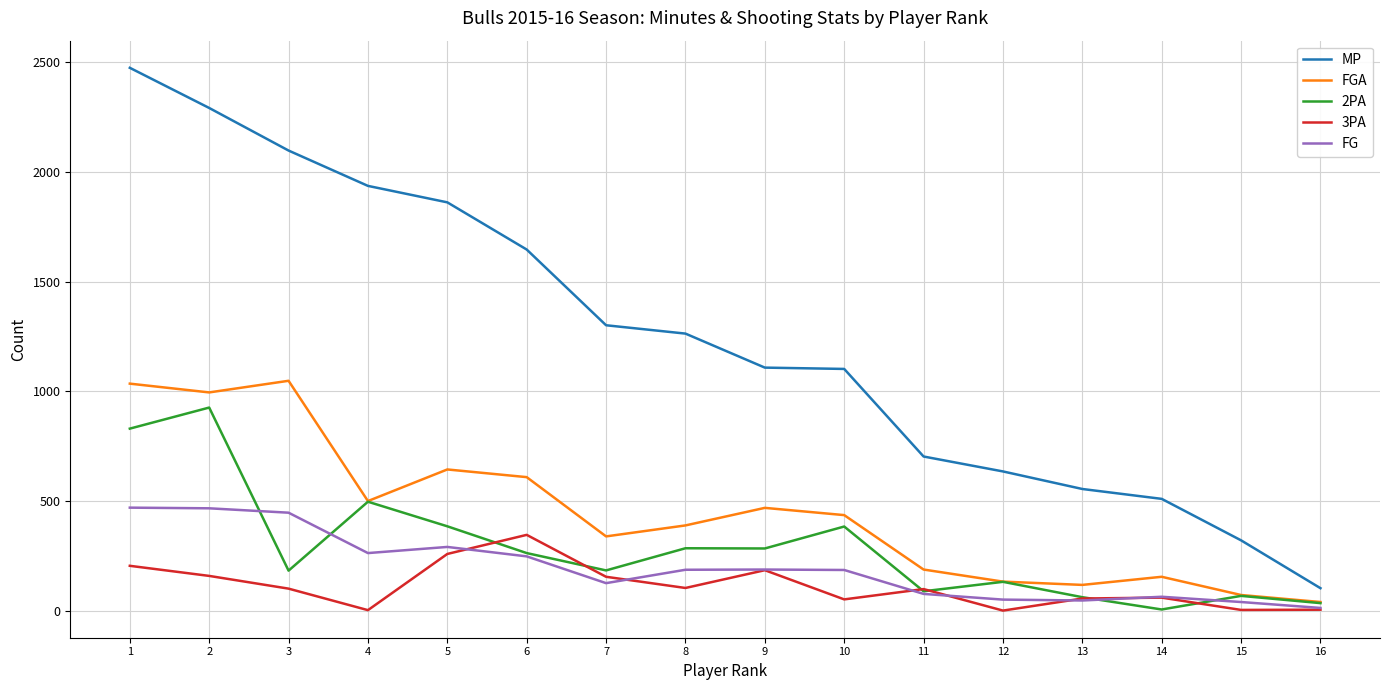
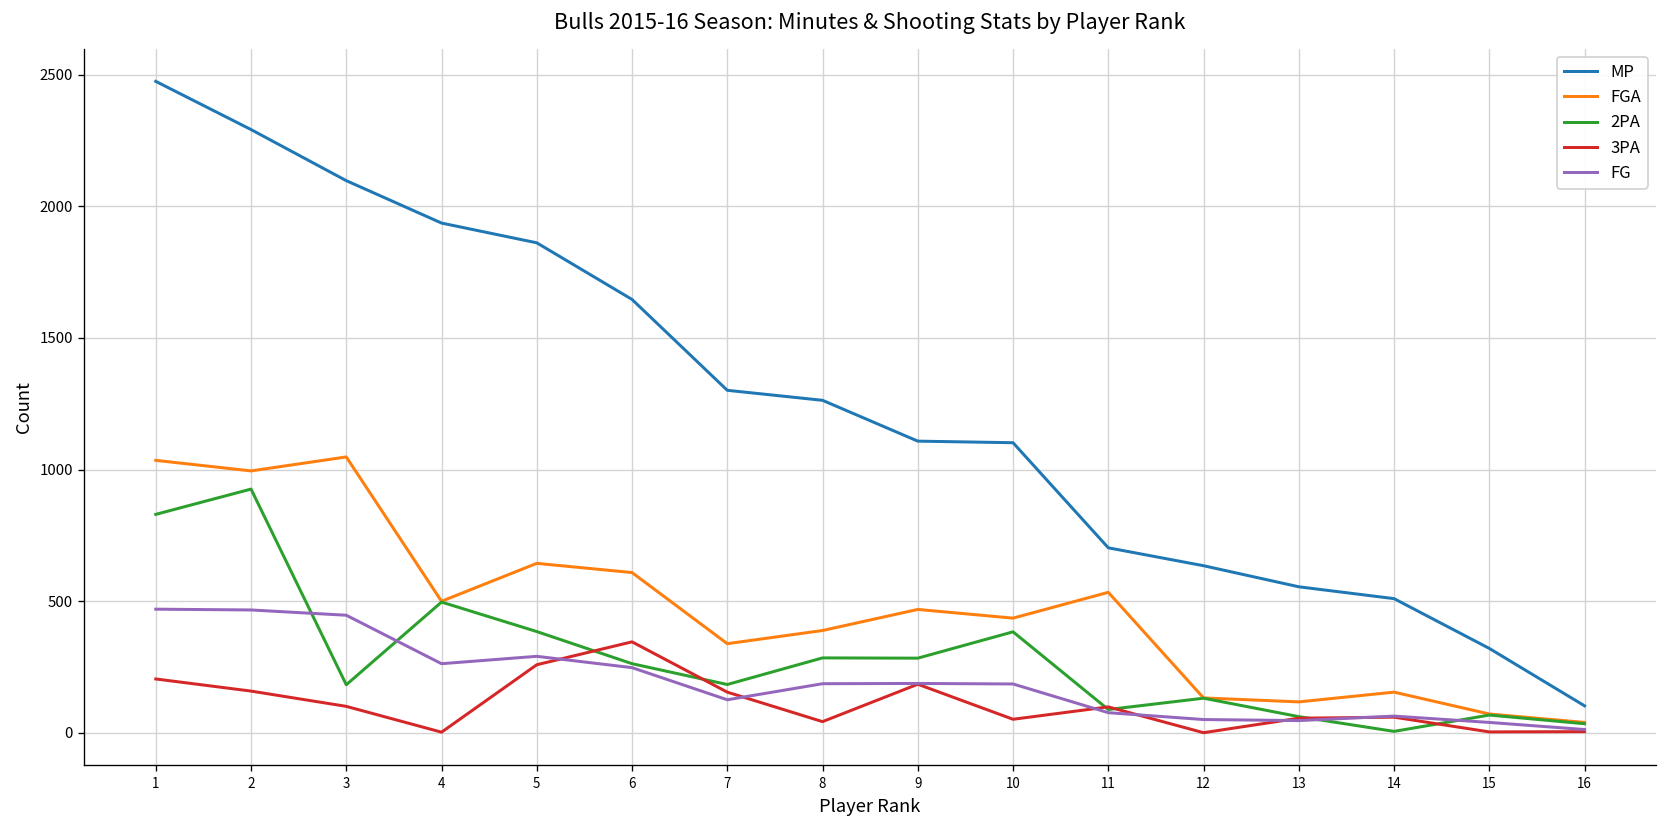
3PA, 8: 100 -> 40
FGA, 11: 190 -> 530
